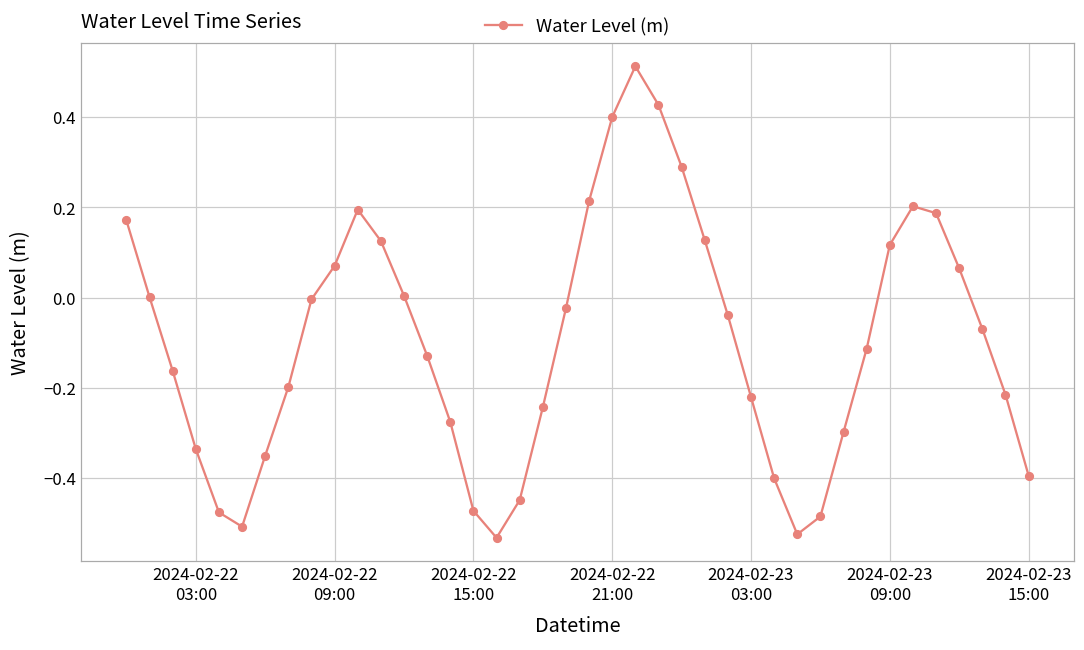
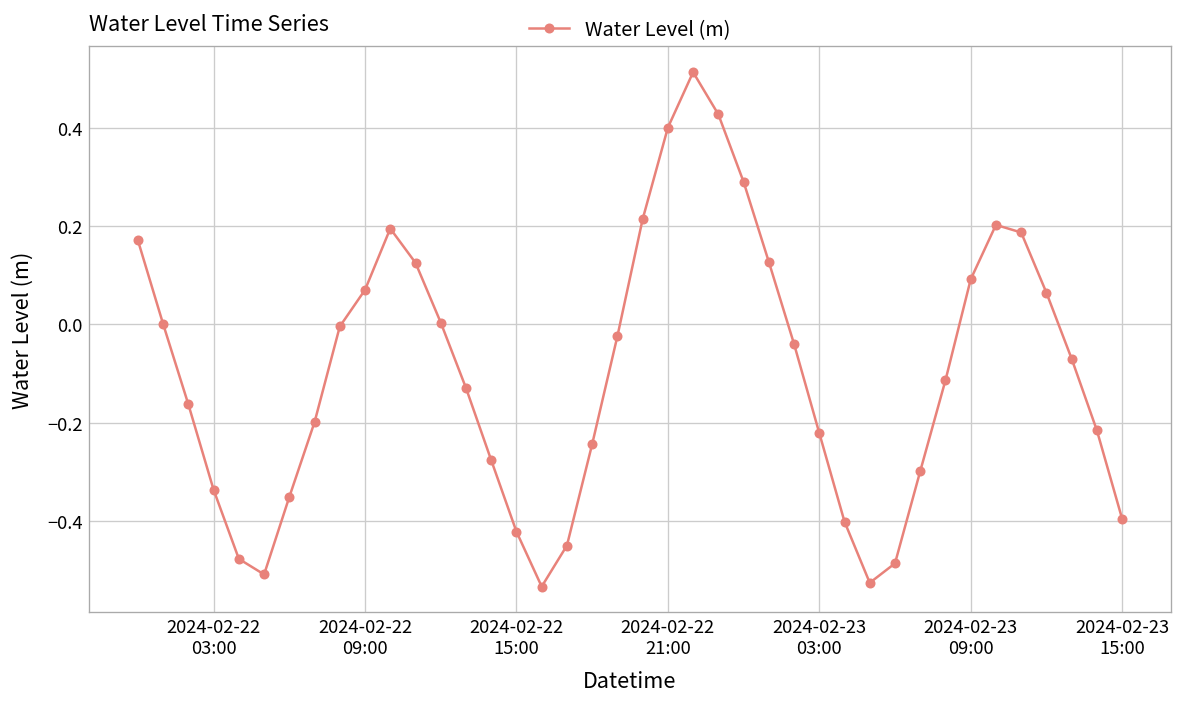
2024-02-22 15:00: -0.47 -> -0.42
2024-02-23 09:00: 0.12 -> 0.09
